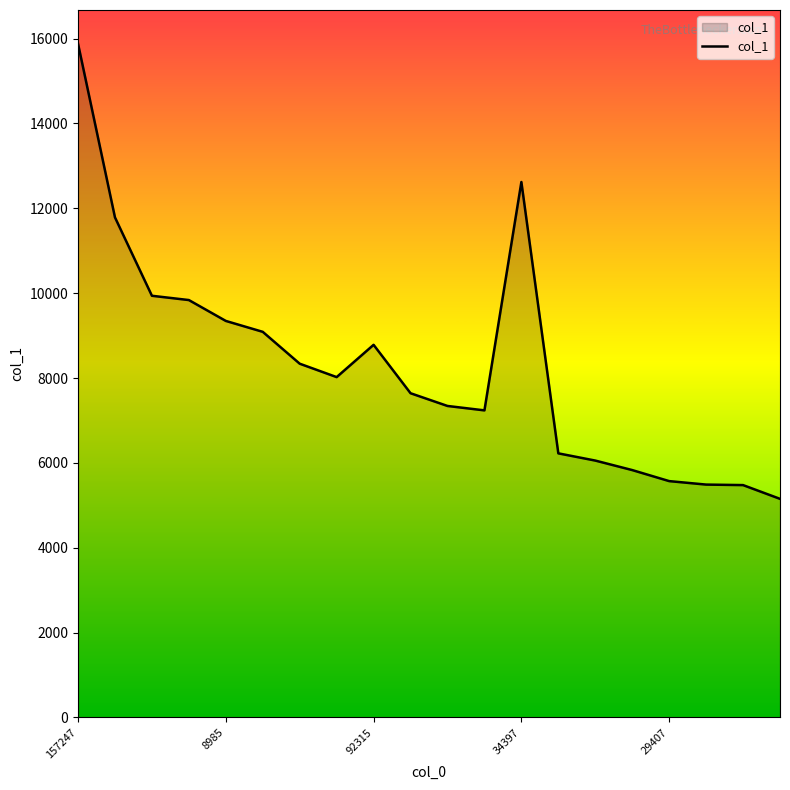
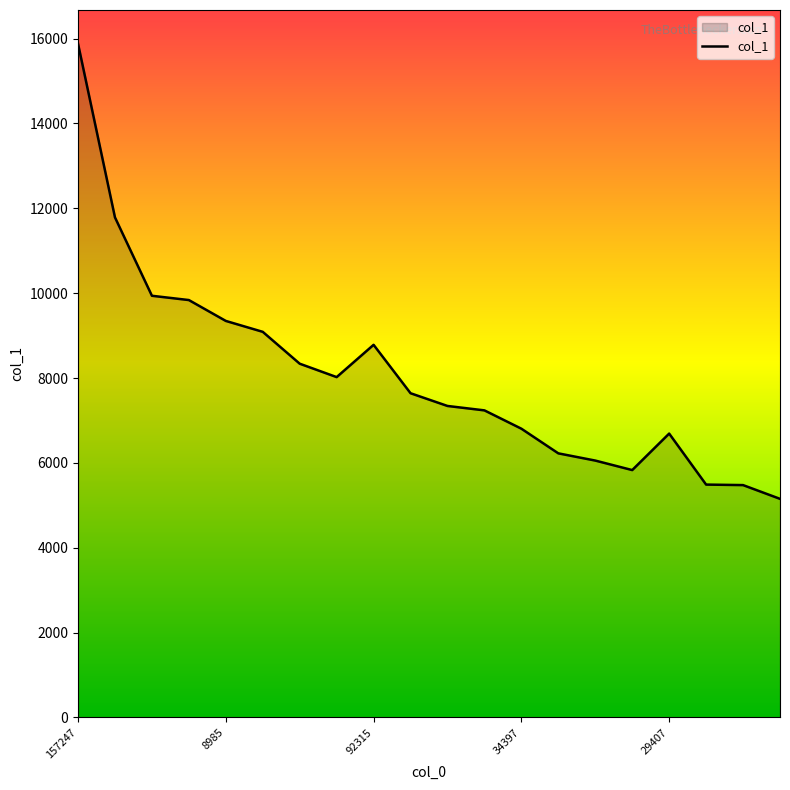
34397: 12600 -> 6800
29407: 5600 -> 6700
